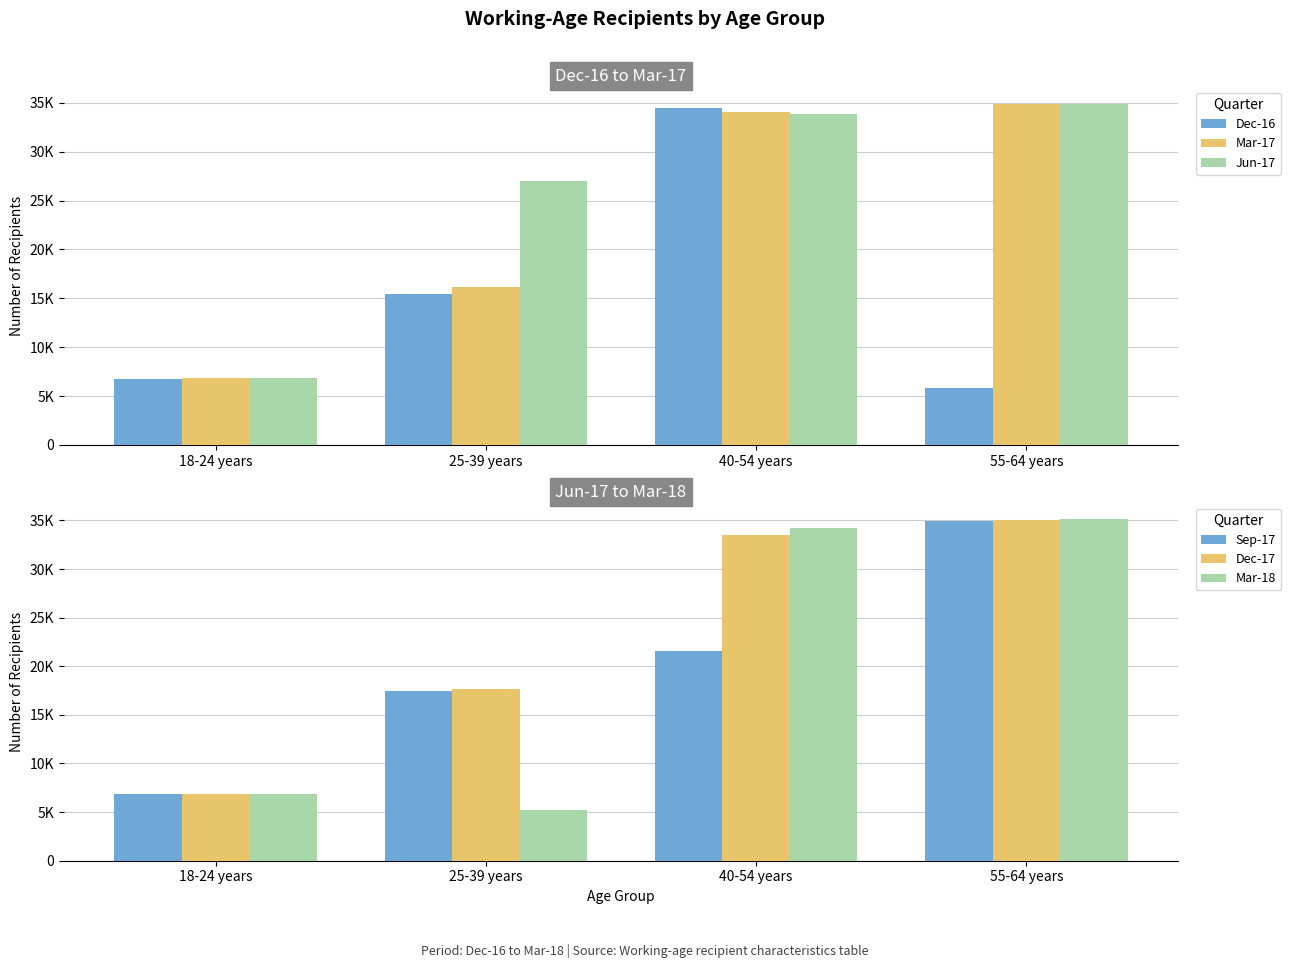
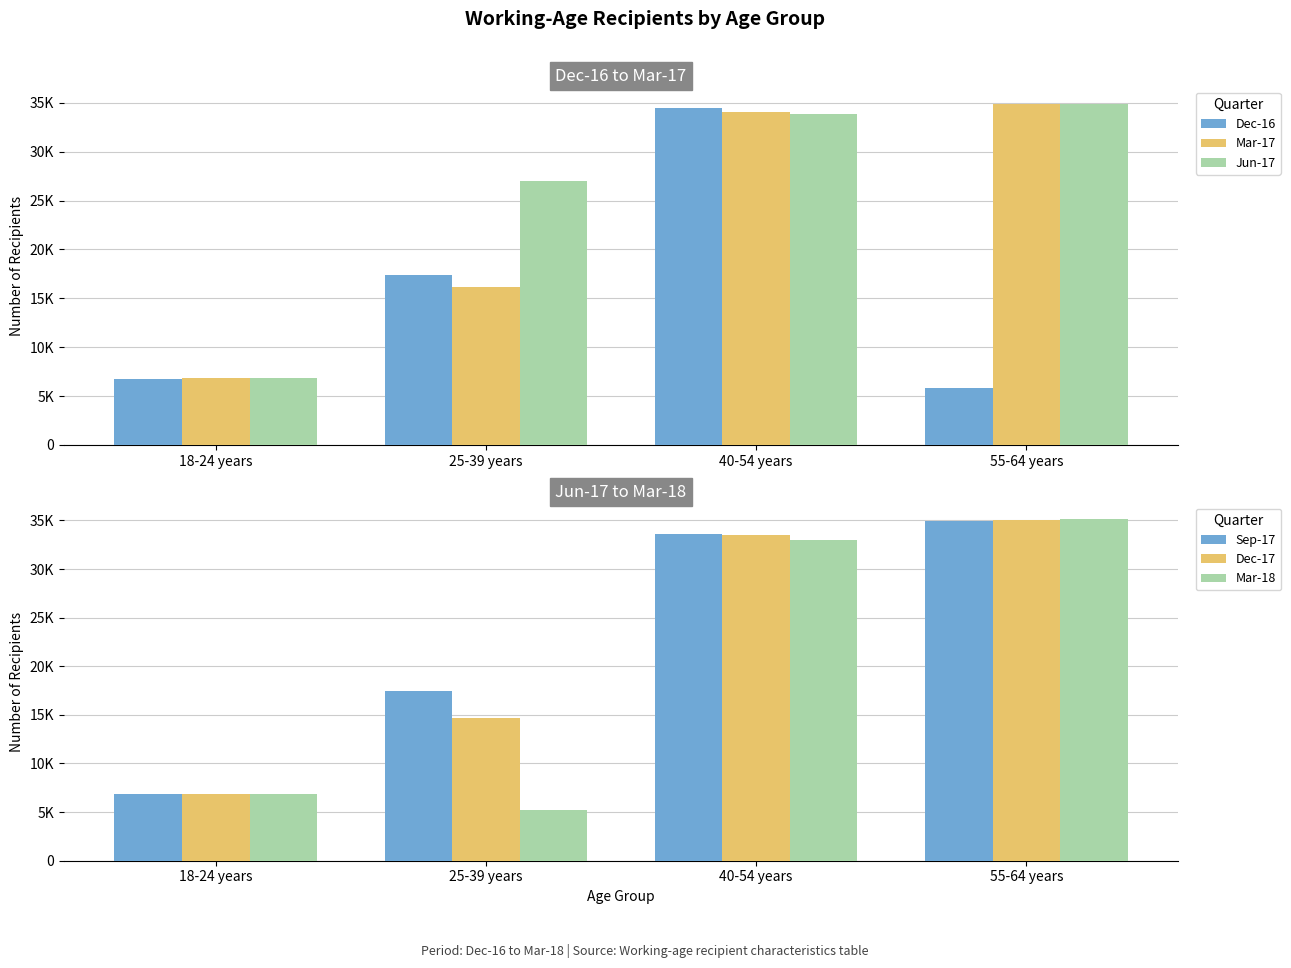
Dec-16 to Mar-17, Dec-16, 25-39 years: 15000 -> 17000
Jun-17 to Mar-18, Dec-17, 25-39 years: 18000 -> 15000
Jun-17 to Mar-18, Sep-17, 40-54 years: 22000 -> 34000
Jun-17 to Mar-18, Mar-18, 40-54 years: 34000 -> 33000
